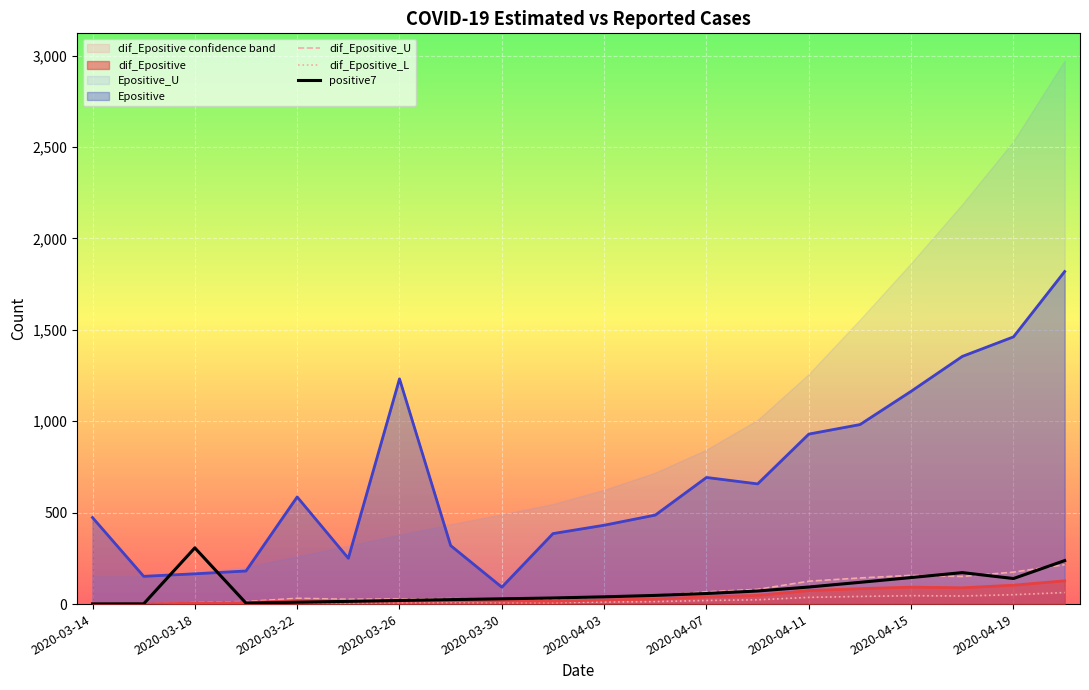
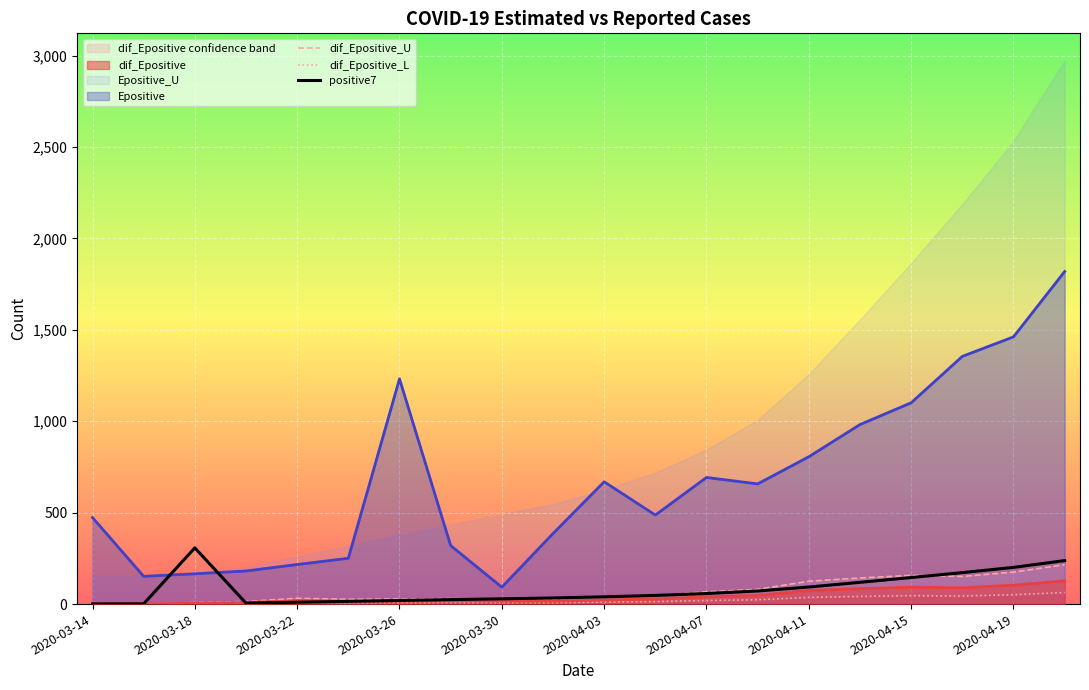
Epositive, 2020-03-22: 590 -> 220
Epositive, 2020-04-03: 430 -> 670
Epositive, 2020-04-11: 930 -> 810
Epositive, 2020-04-15: 1,160 -> 1,100
positive7, 2020-04-19: 140 -> 200
